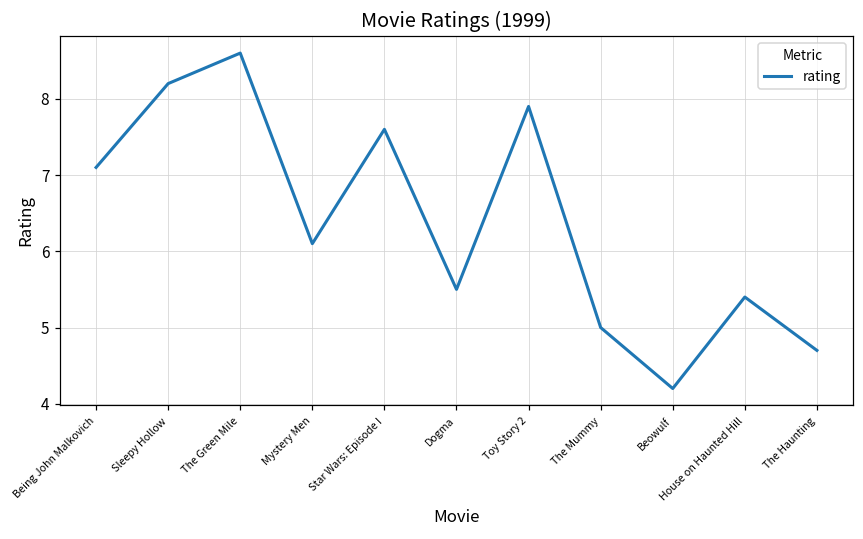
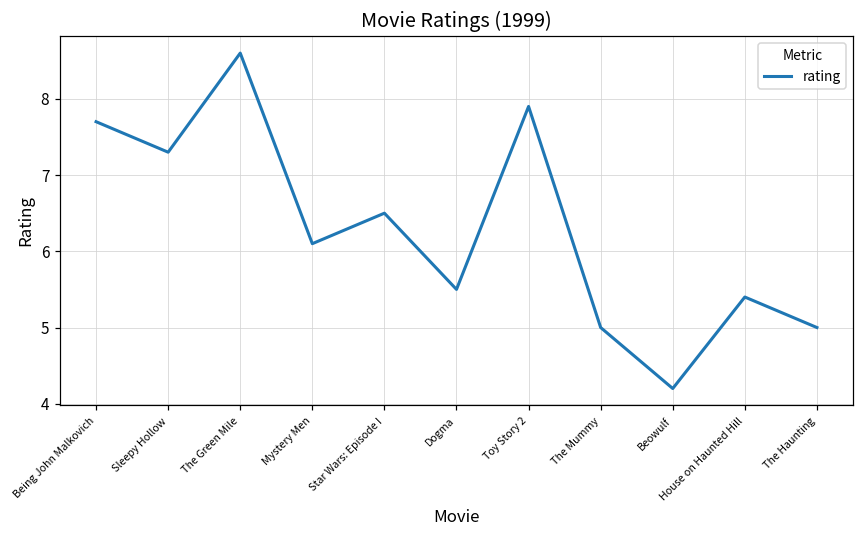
Being John Malkovich: 7.1 -> 7.7
Sleepy Hollow: 8.2 -> 7.3
Star Wars: Episode I: 7.6 -> 6.5
The Haunting: 4.7 -> 5.0
